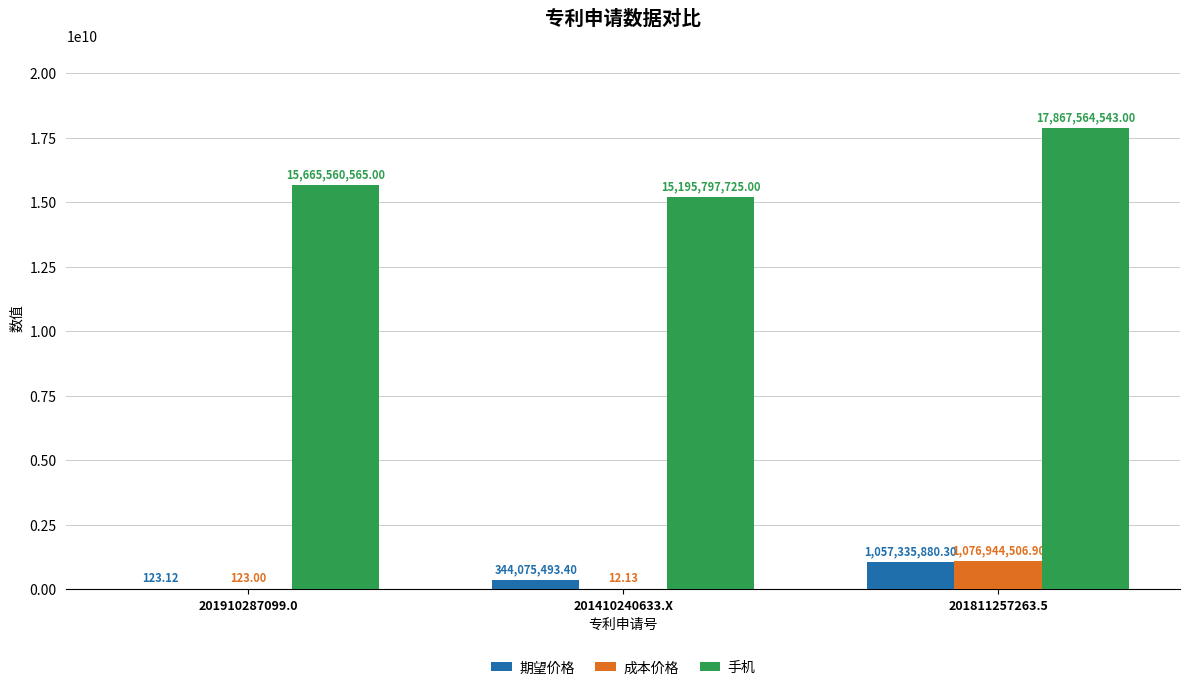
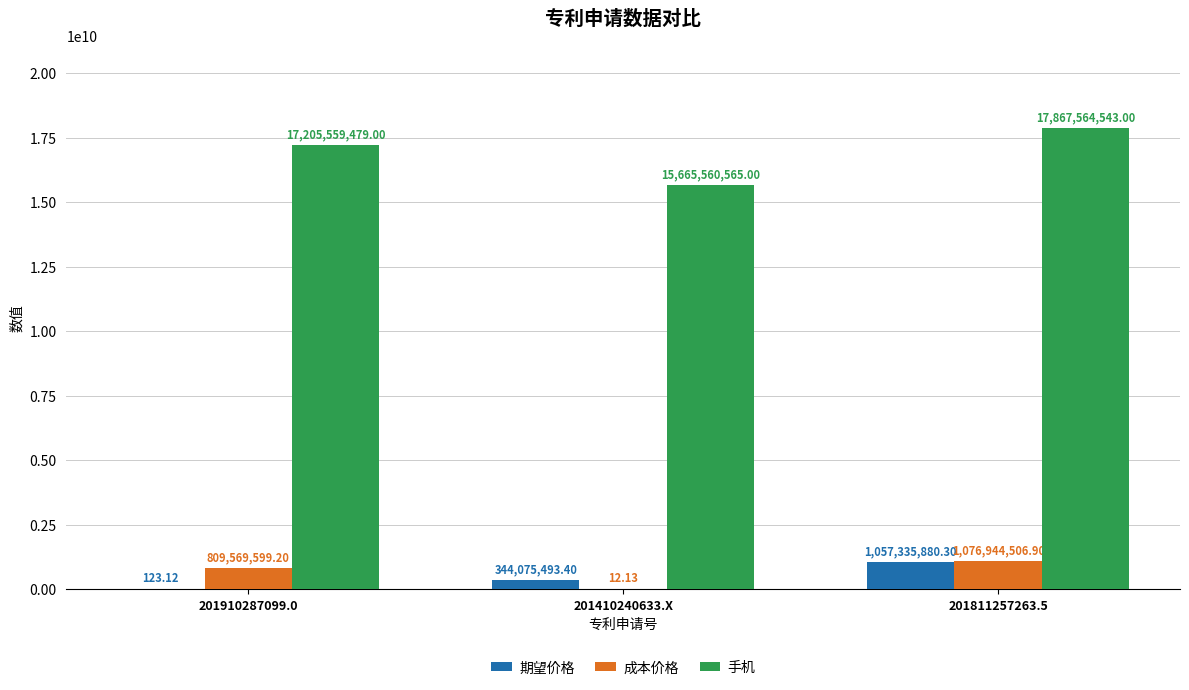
成本价格, 201910287099.0: 123.00 -> 809,569,599.20
手机, 201910287099.0: 15,665,560,565.00 -> 17,205,559,479.00
手机, 201410240633.X: 15,195,797,725.00 -> 15,665,560,565.00
